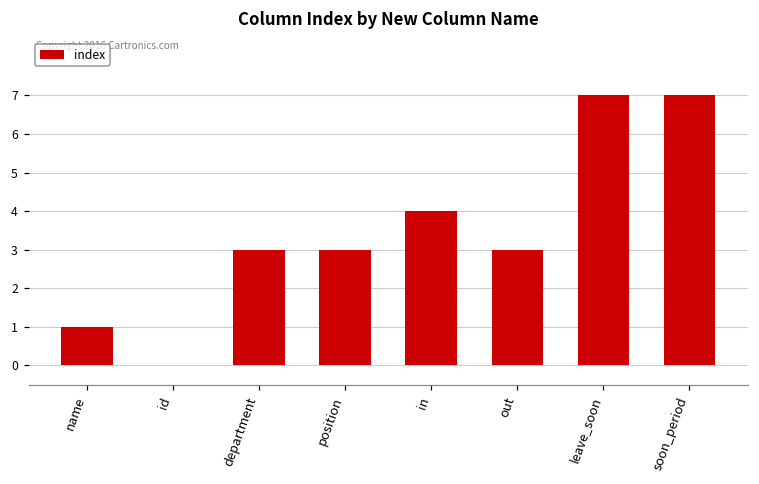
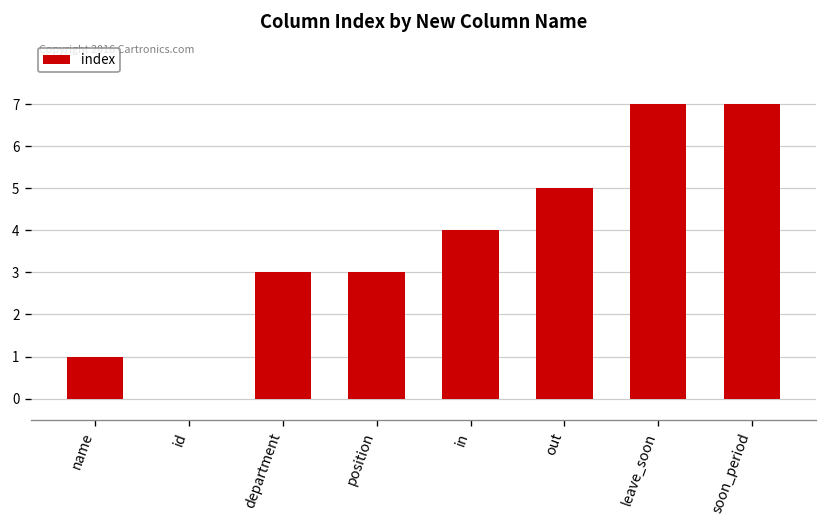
out: 3 -> 5
